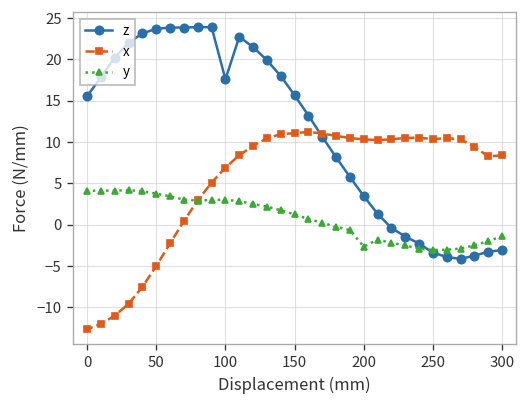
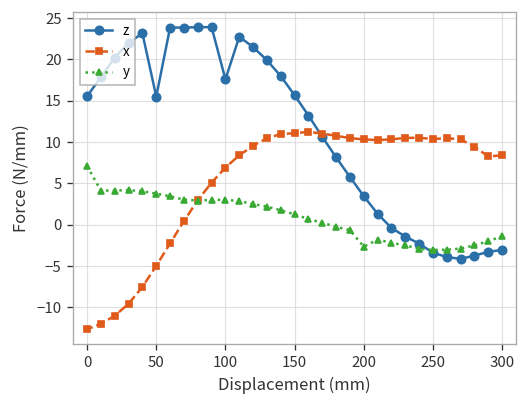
y, 0: 4 -> 7
z, 50: 24 -> 16
